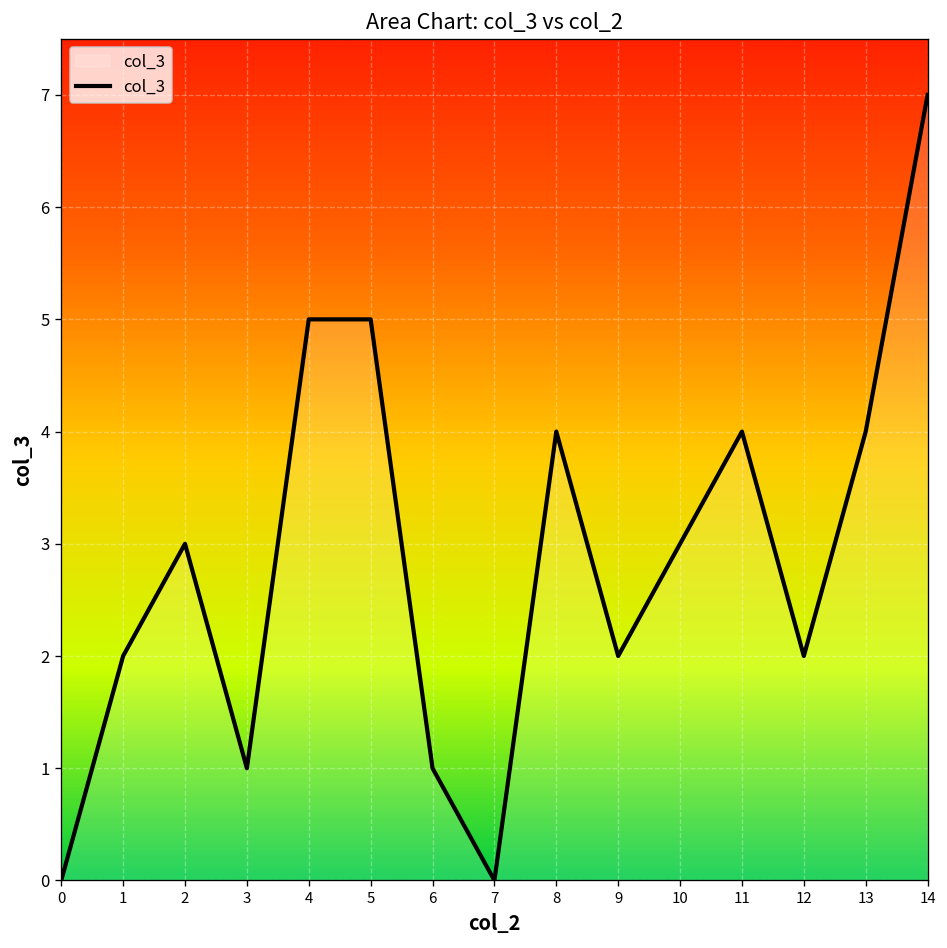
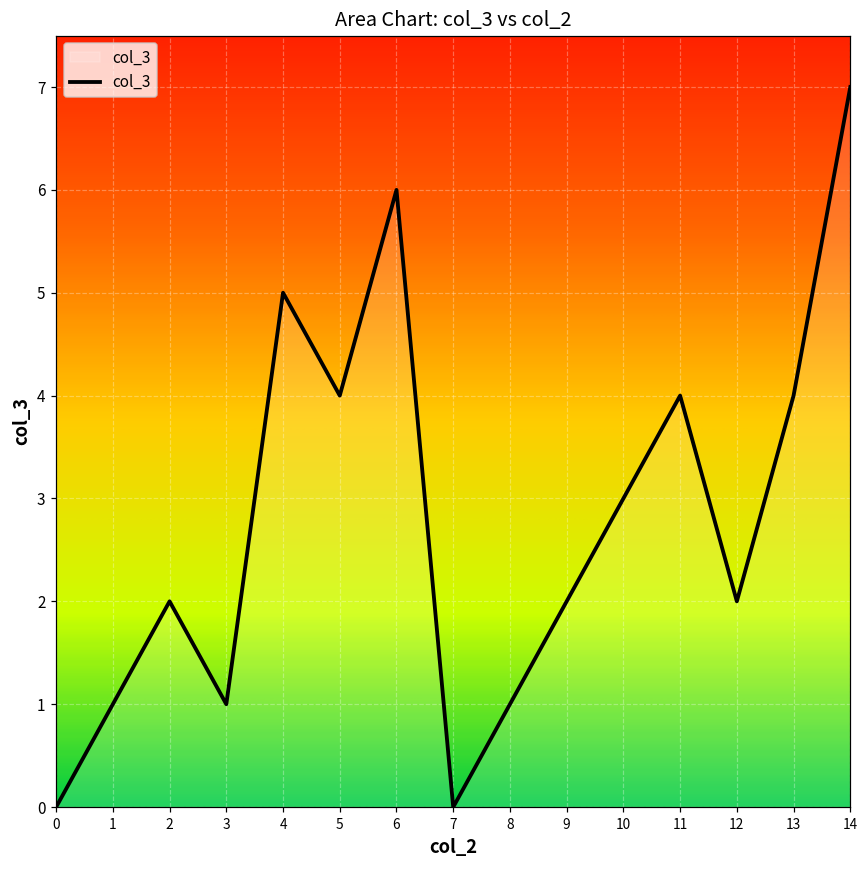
1: 2 -> 1
2: 3 -> 2
5: 5 -> 4
6: 1 -> 6
8: 4 -> 1
